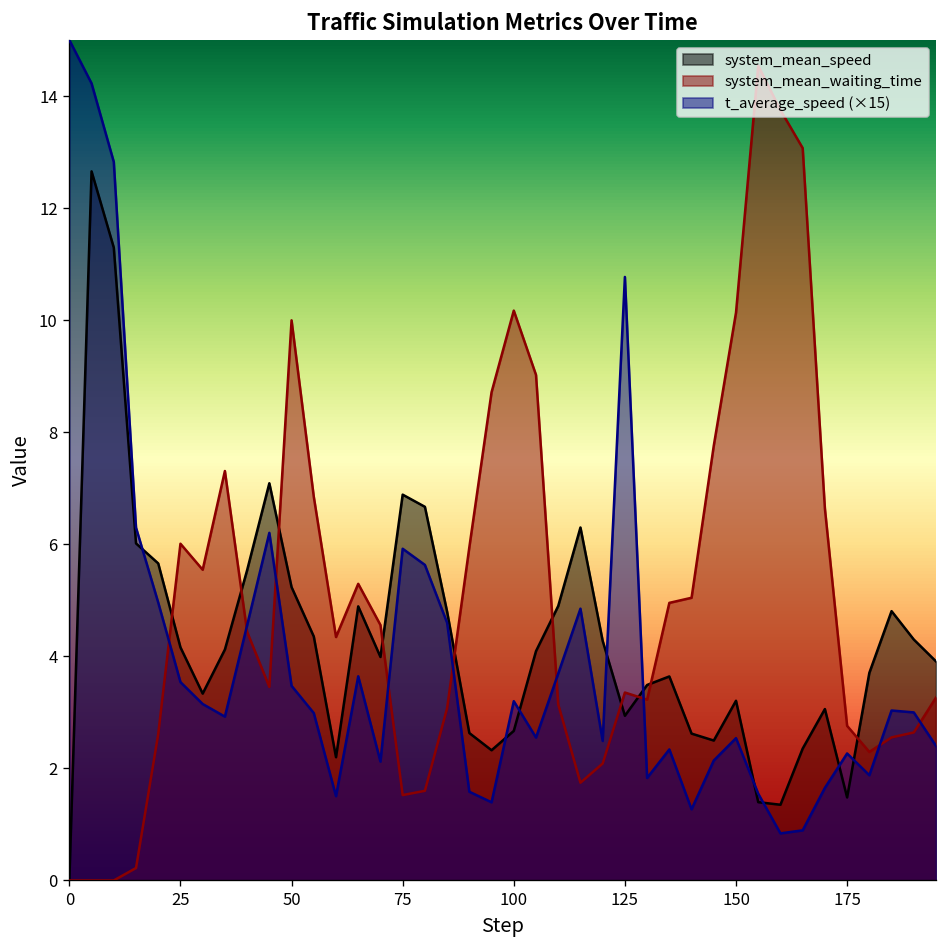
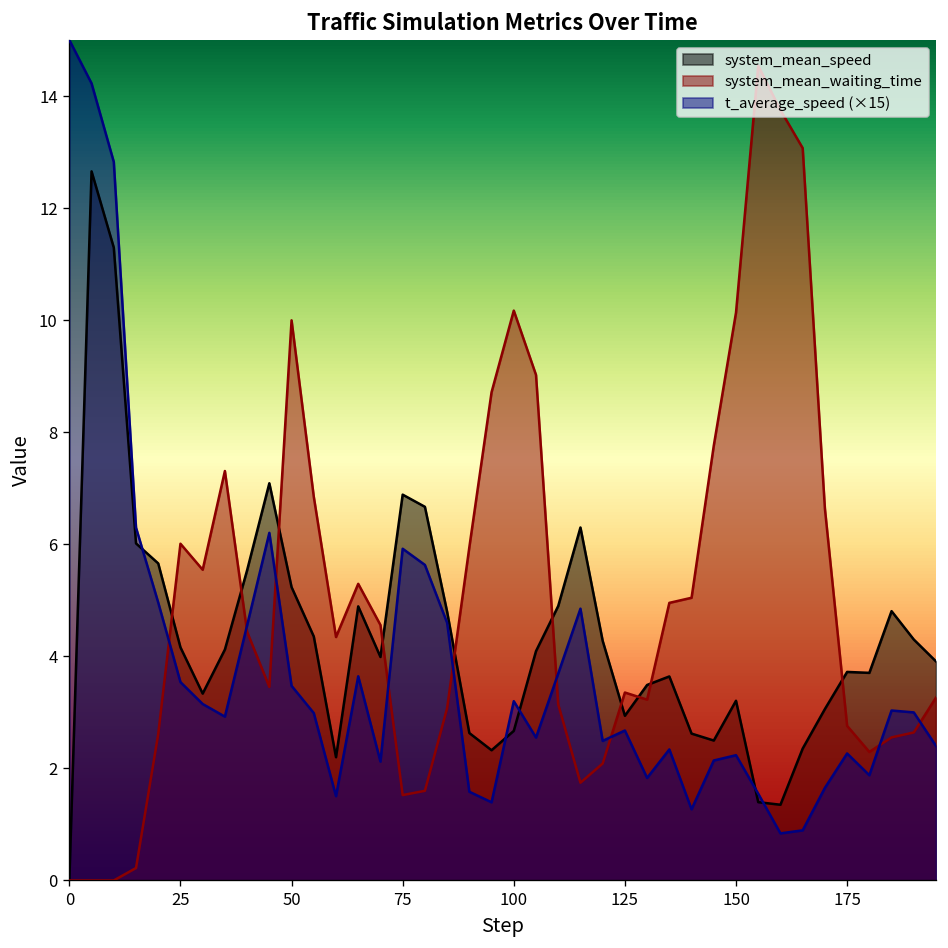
t_average_speed (×15), 125: 10.8 -> 2.7
t_average_speed (×15), 150: 2.5 -> 2.2
system_mean_speed, 175: 1.5 -> 3.7
